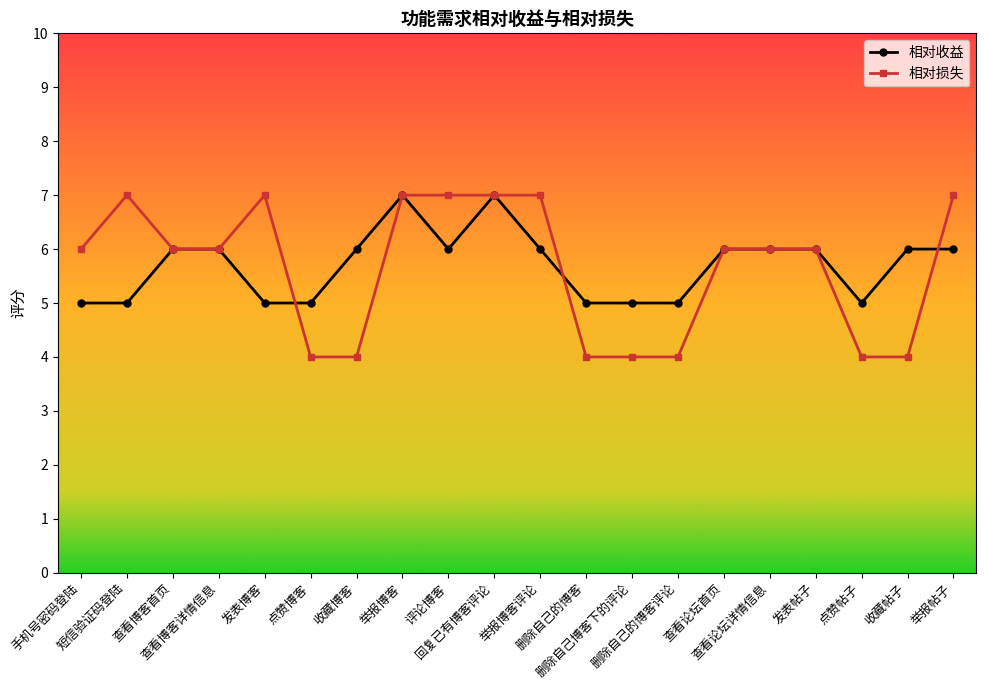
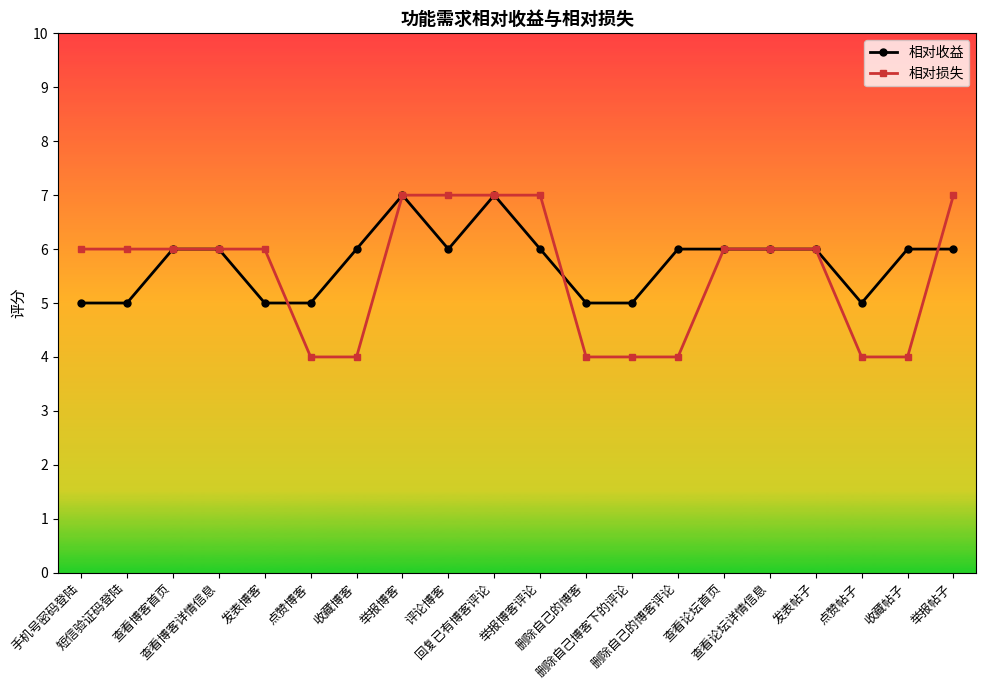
相对损失, 短信验证码登陆: 7 -> 6
相对损失, 发表博客: 7 -> 6
相对收益, 删除自己的博客评论: 5 -> 6
